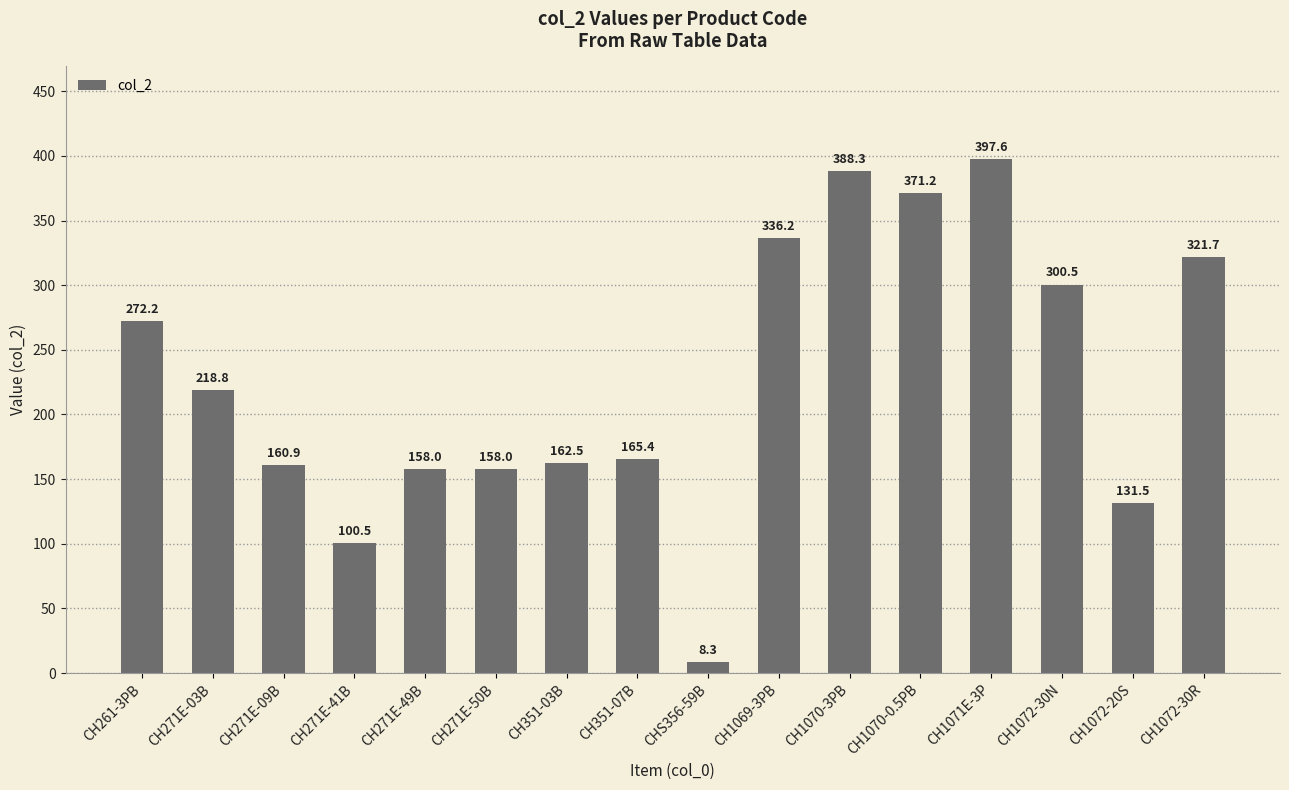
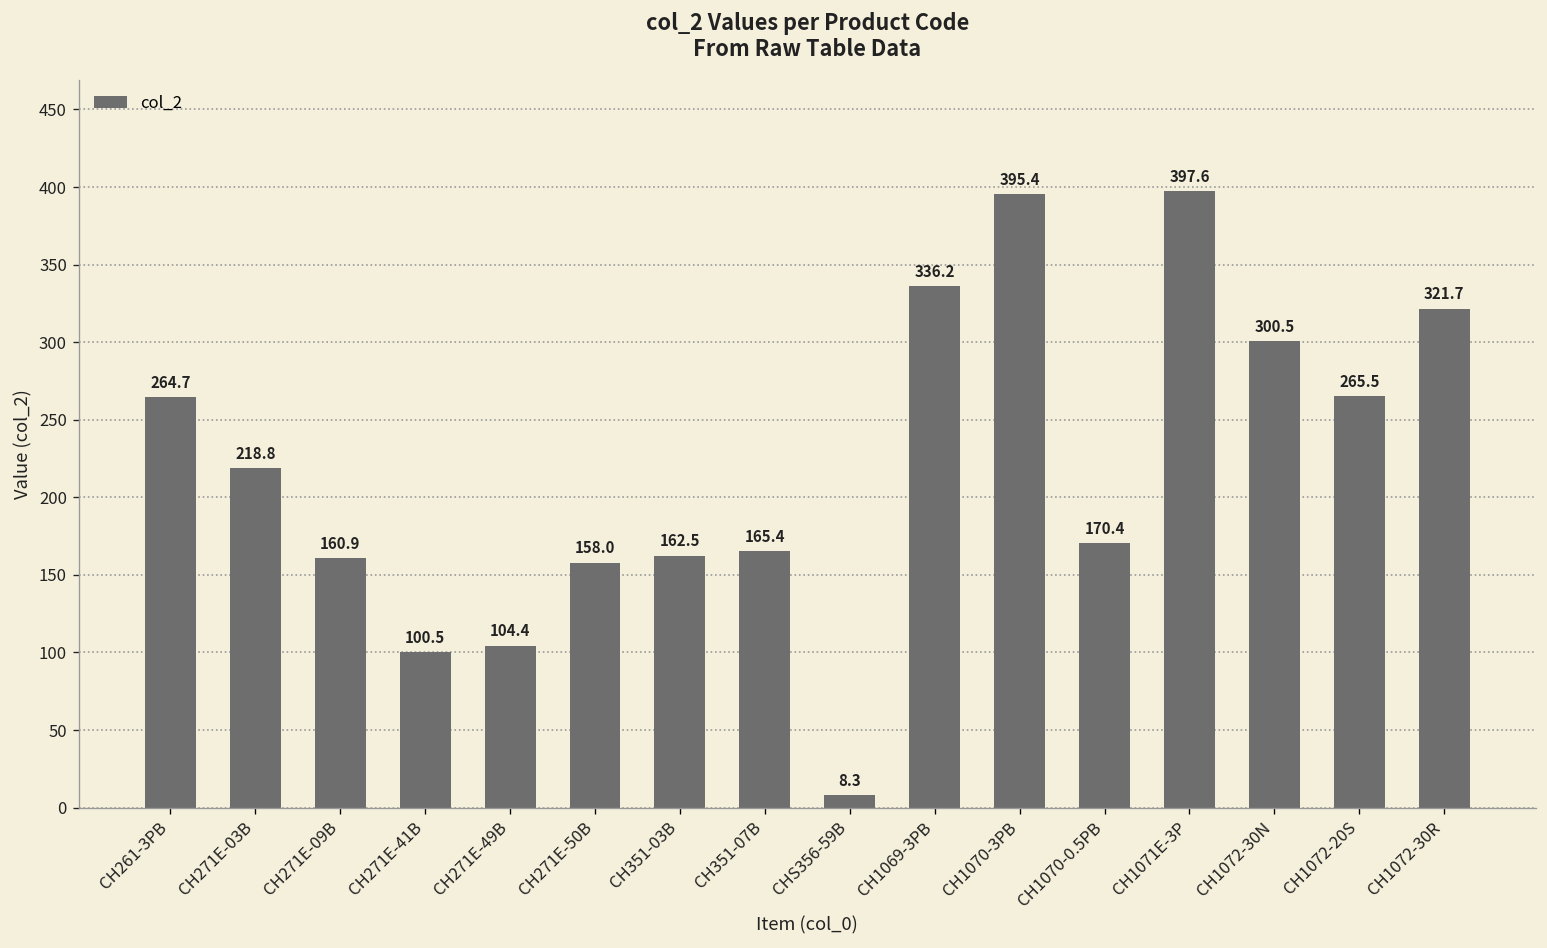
CH261-3PB: 272.2 -> 264.7
CH271E-49B: 158.0 -> 104.4
CH1070-3PB: 388.3 -> 395.4
CH1070-0.5PB: 371.2 -> 170.4
CH1072-20S: 131.5 -> 265.5
